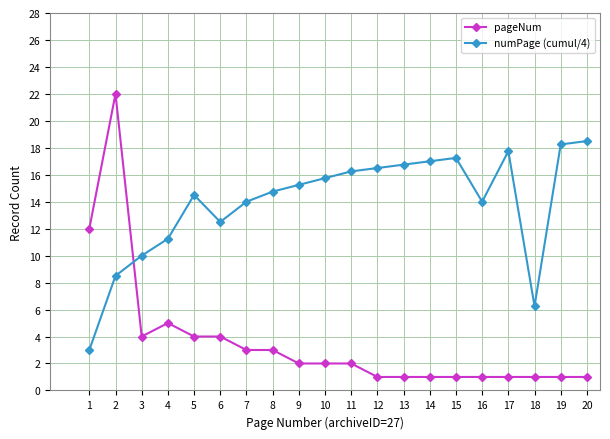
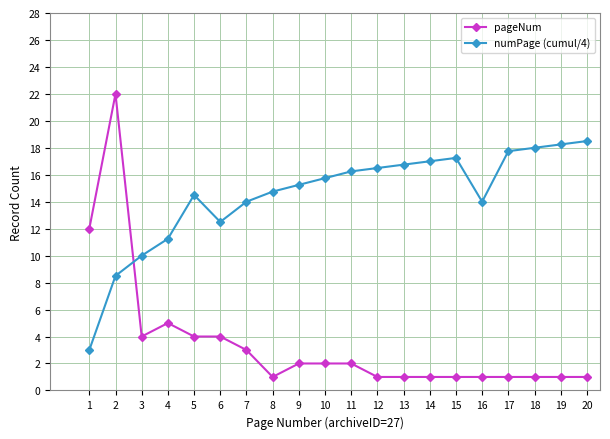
pageNum, 8: 3 -> 1
numPage (cumul/4), 18: 6.3 -> 18.0
